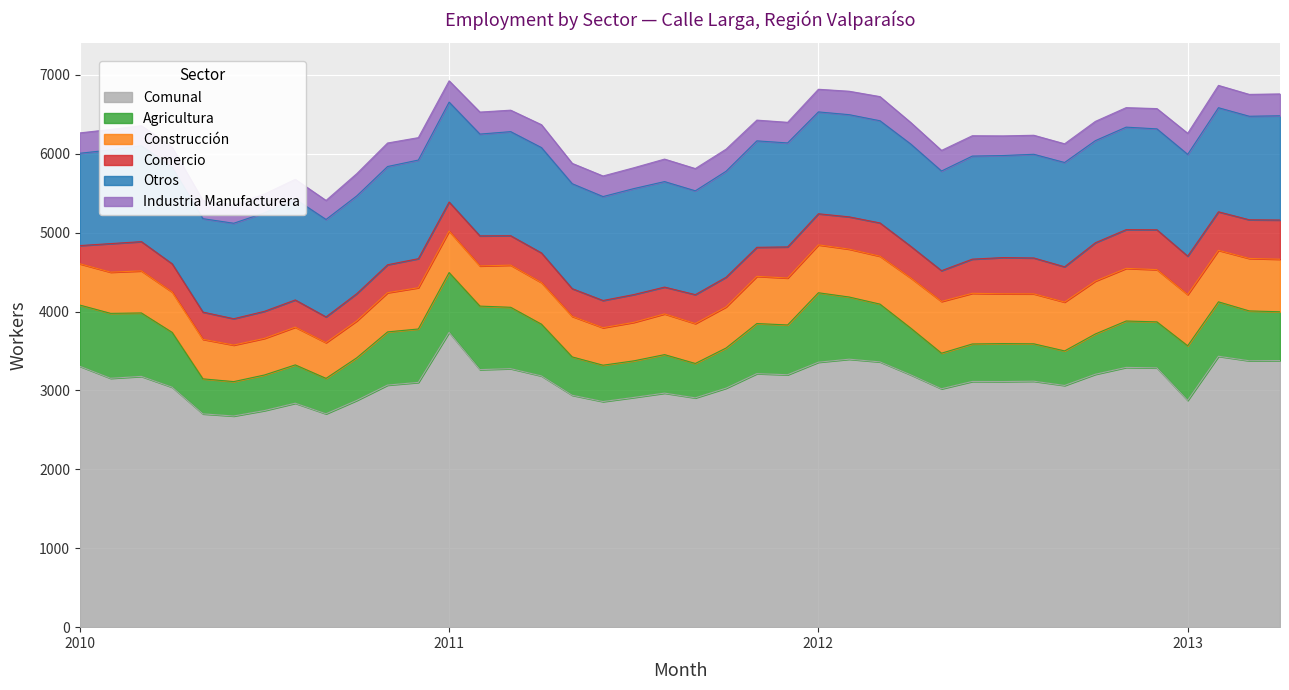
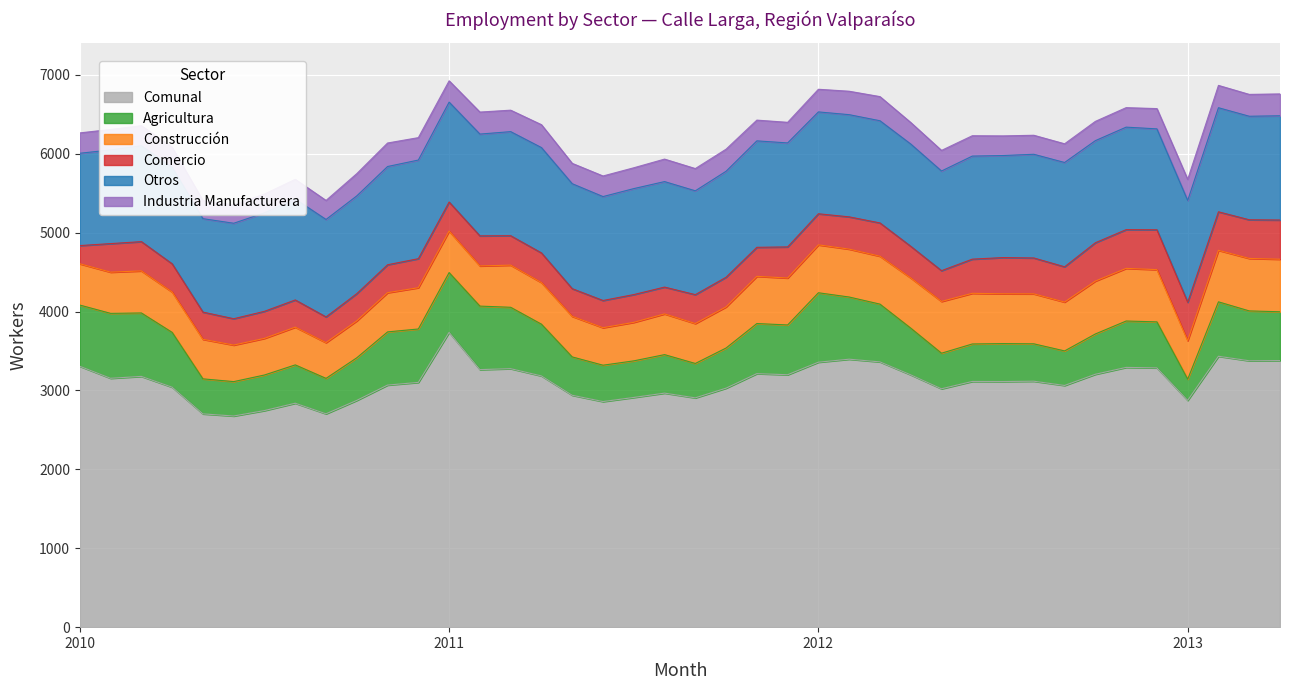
Agricultura, 2013: 700 -> 300
Construcción, 2013: 600 -> 500
